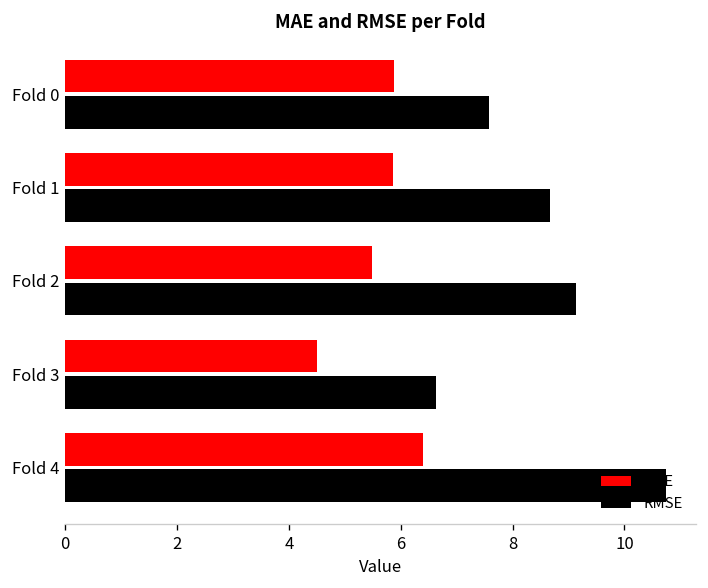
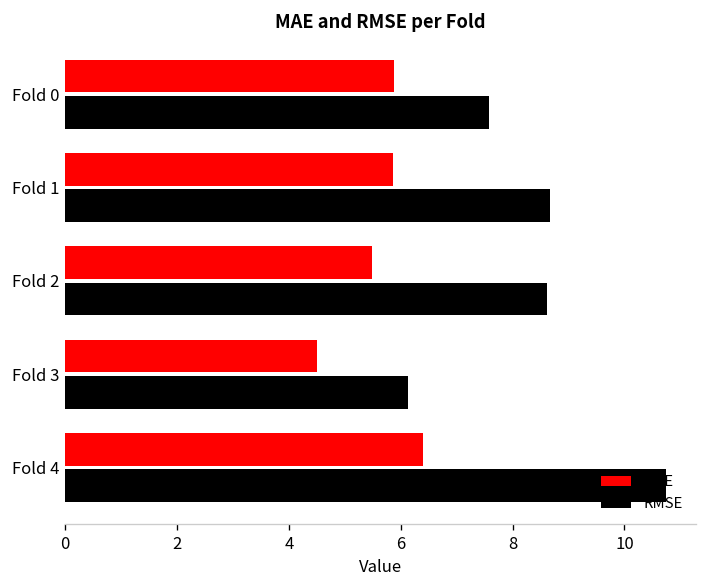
RMSE, Fold 2: 9.1 -> 8.6
RMSE, Fold 3: 6.6 -> 6.1
